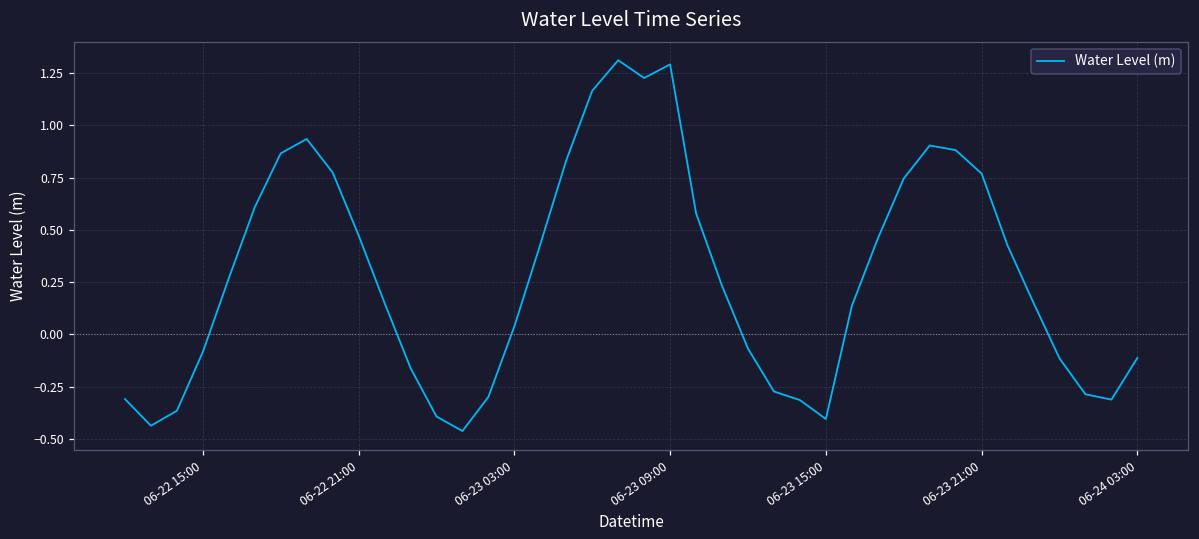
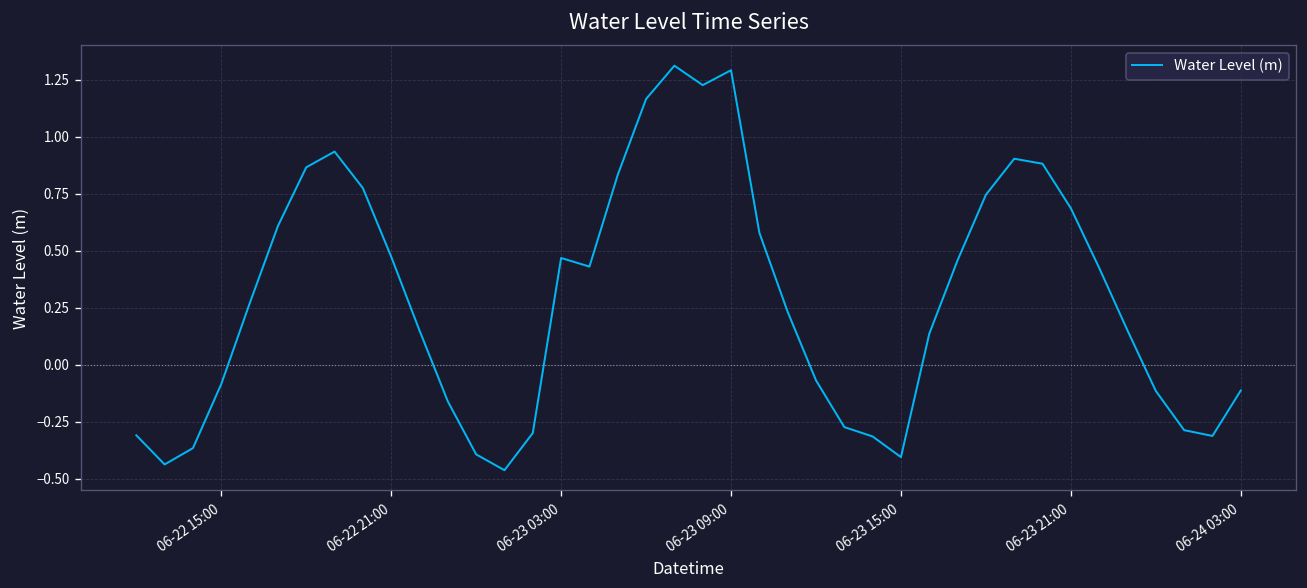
06-23 03:00: 0.04 -> 0.47
06-23 21:00: 0.77 -> 0.69
